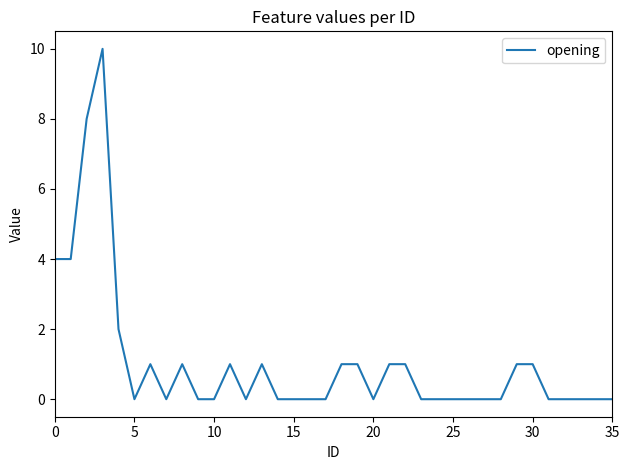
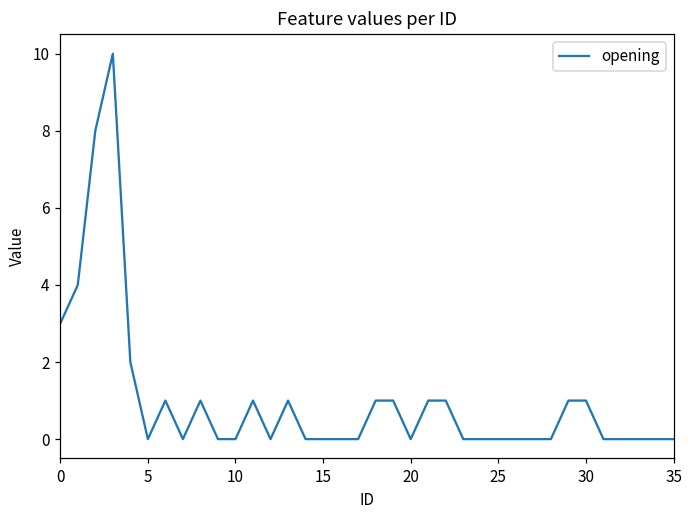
0: 4 -> 3
